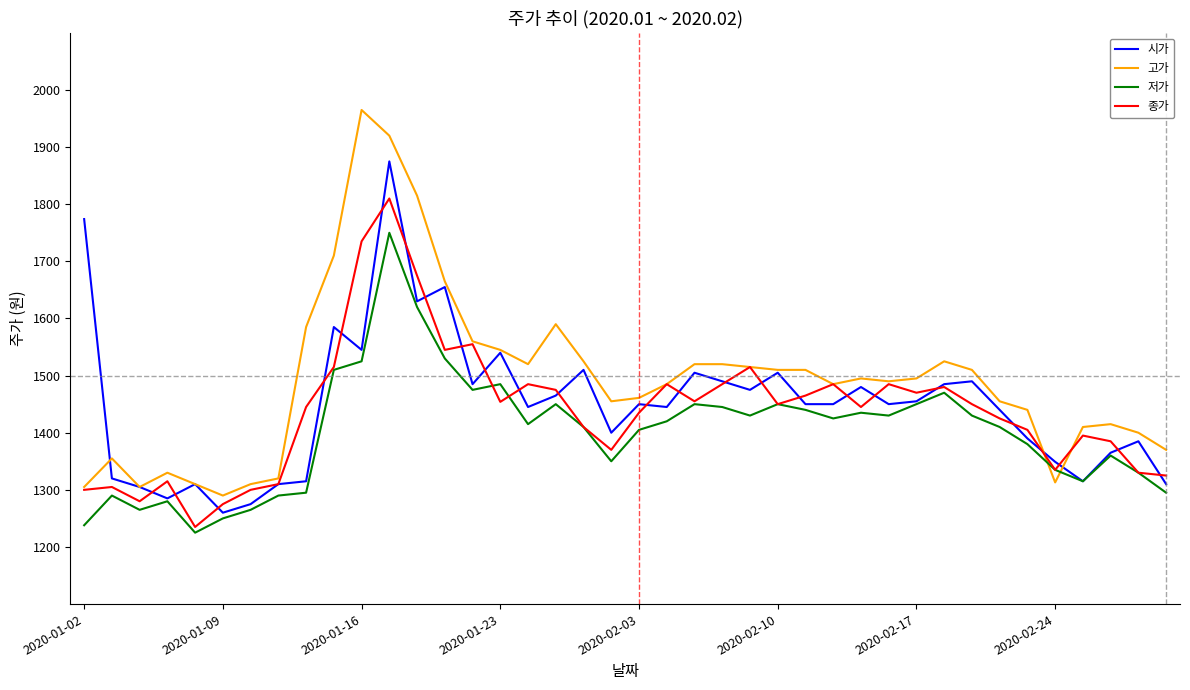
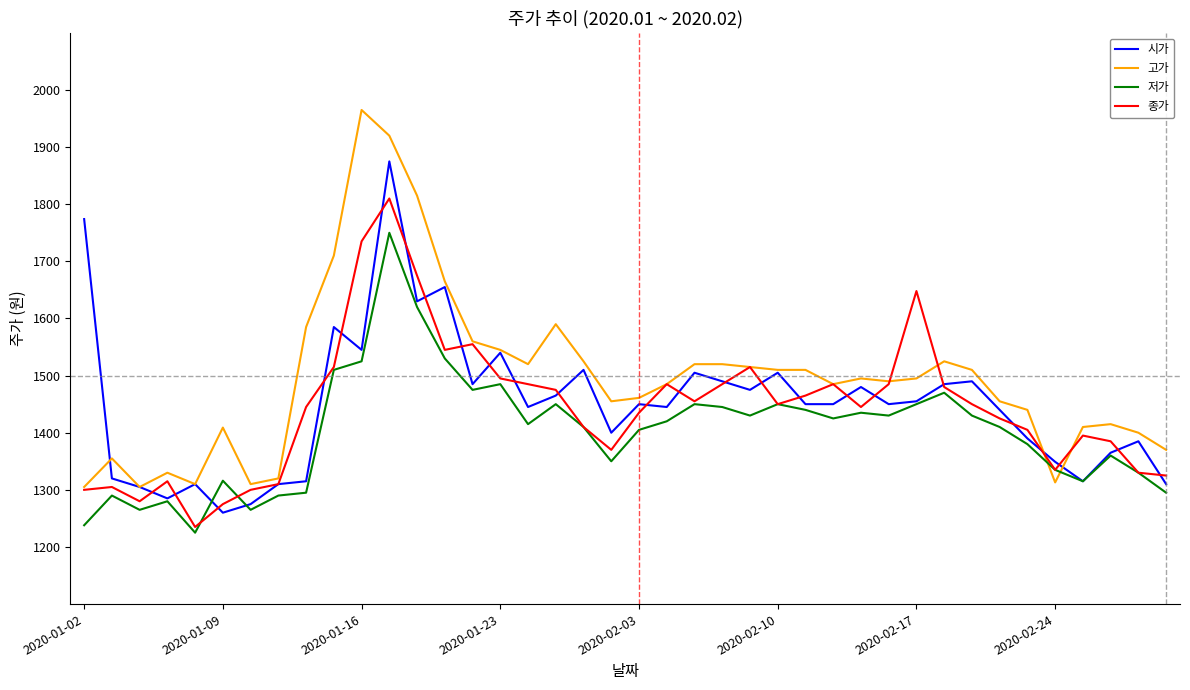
고가, 2020-01-09: 1290 -> 1410
저가, 2020-01-09: 1250 -> 1320
종가, 2020-01-23: 1450 -> 1500
종가, 2020-02-17: 1470 -> 1650
